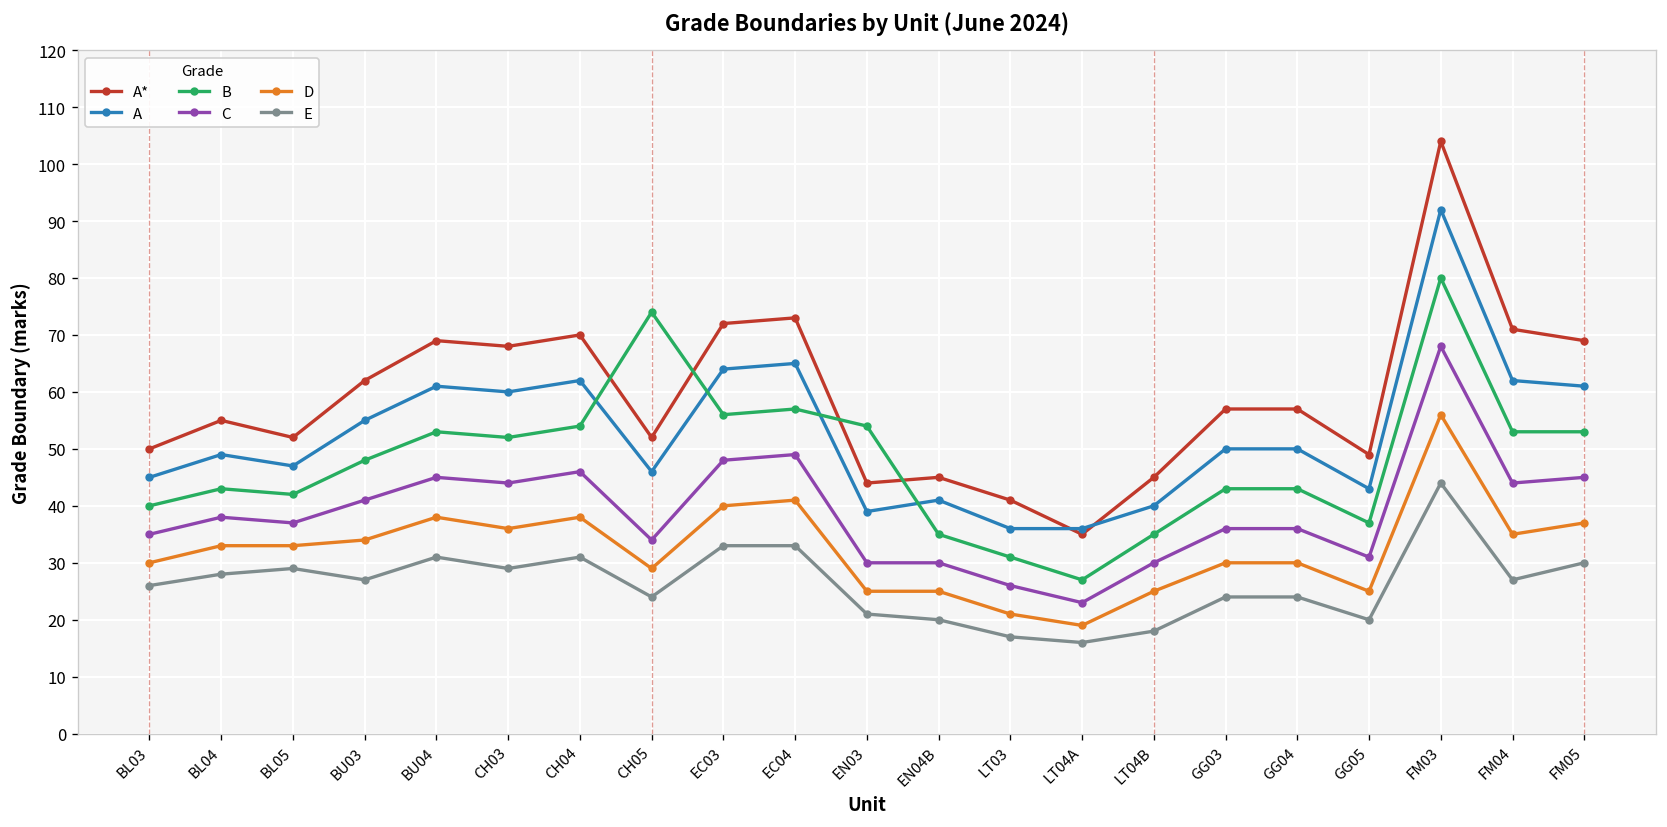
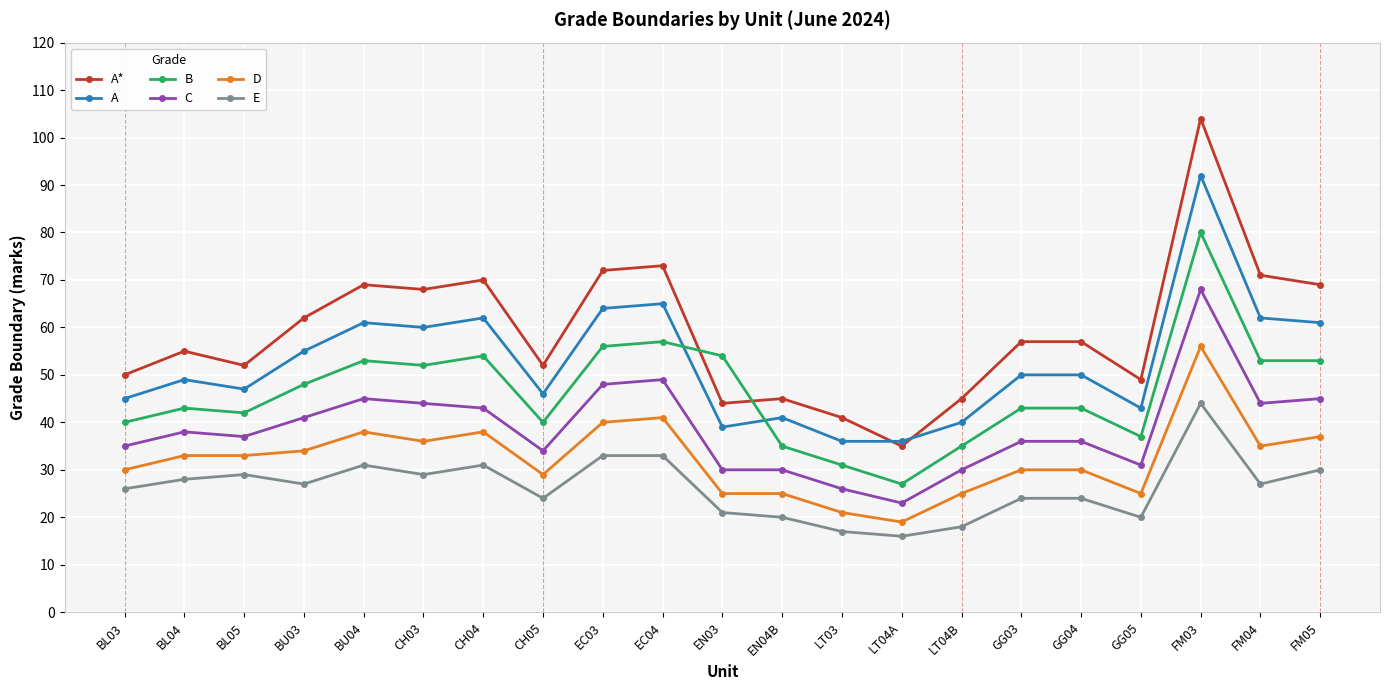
C, CH04: 46 -> 43
B, CH05: 74 -> 40
